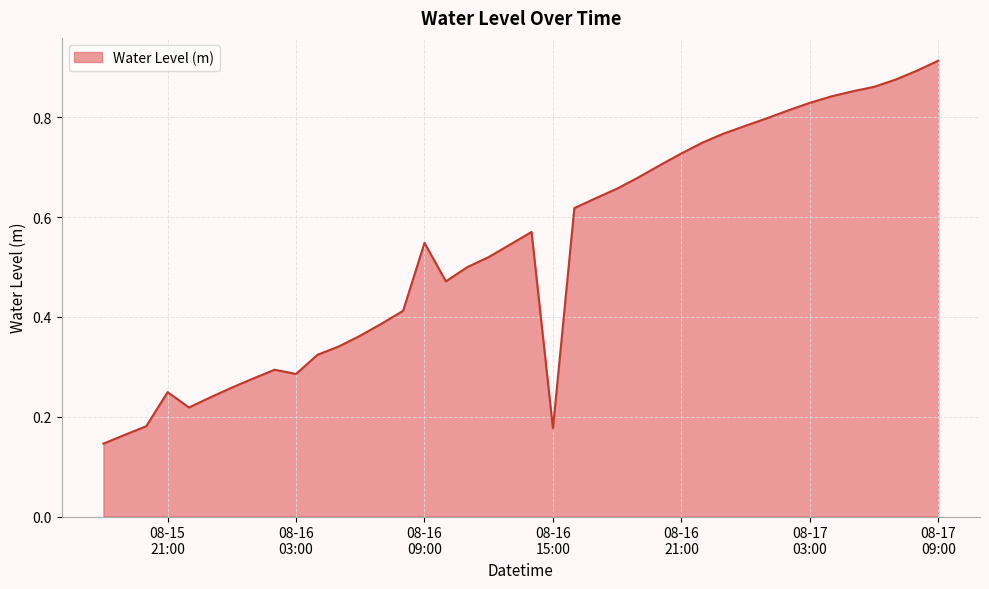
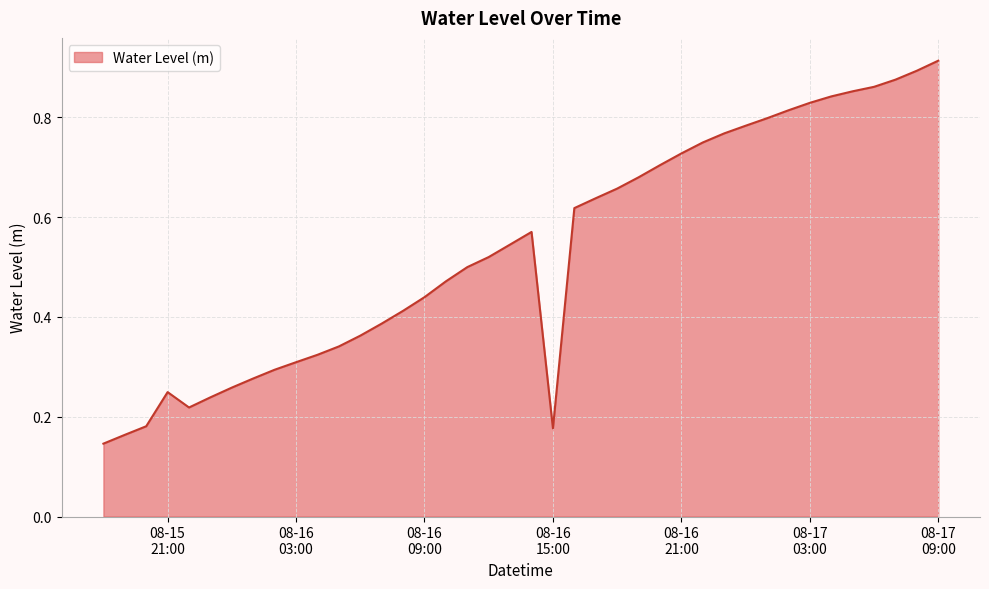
08-16 03:00: 0.29 -> 0.31
08-16 09:00: 0.55 -> 0.44
